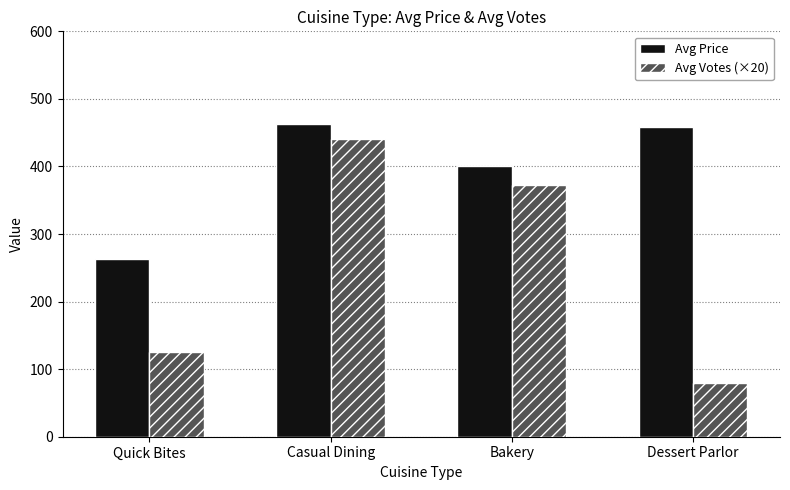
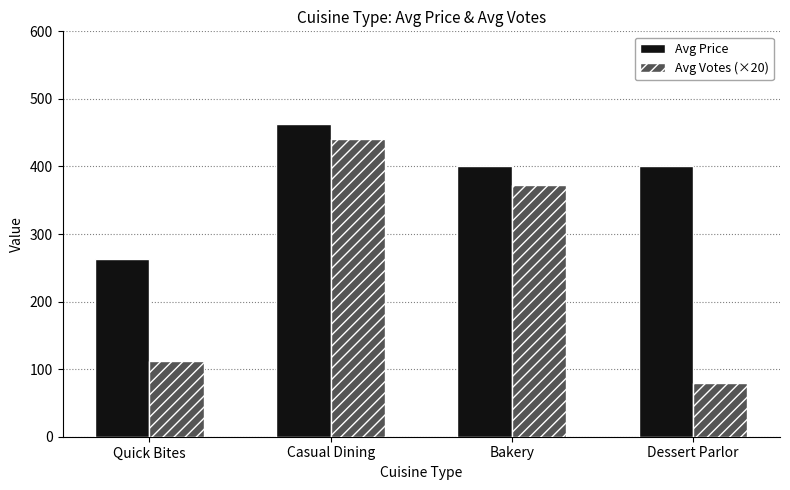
Avg Votes (×20), Quick Bites: 130 -> 110
Avg Price, Dessert Parlor: 460 -> 400
